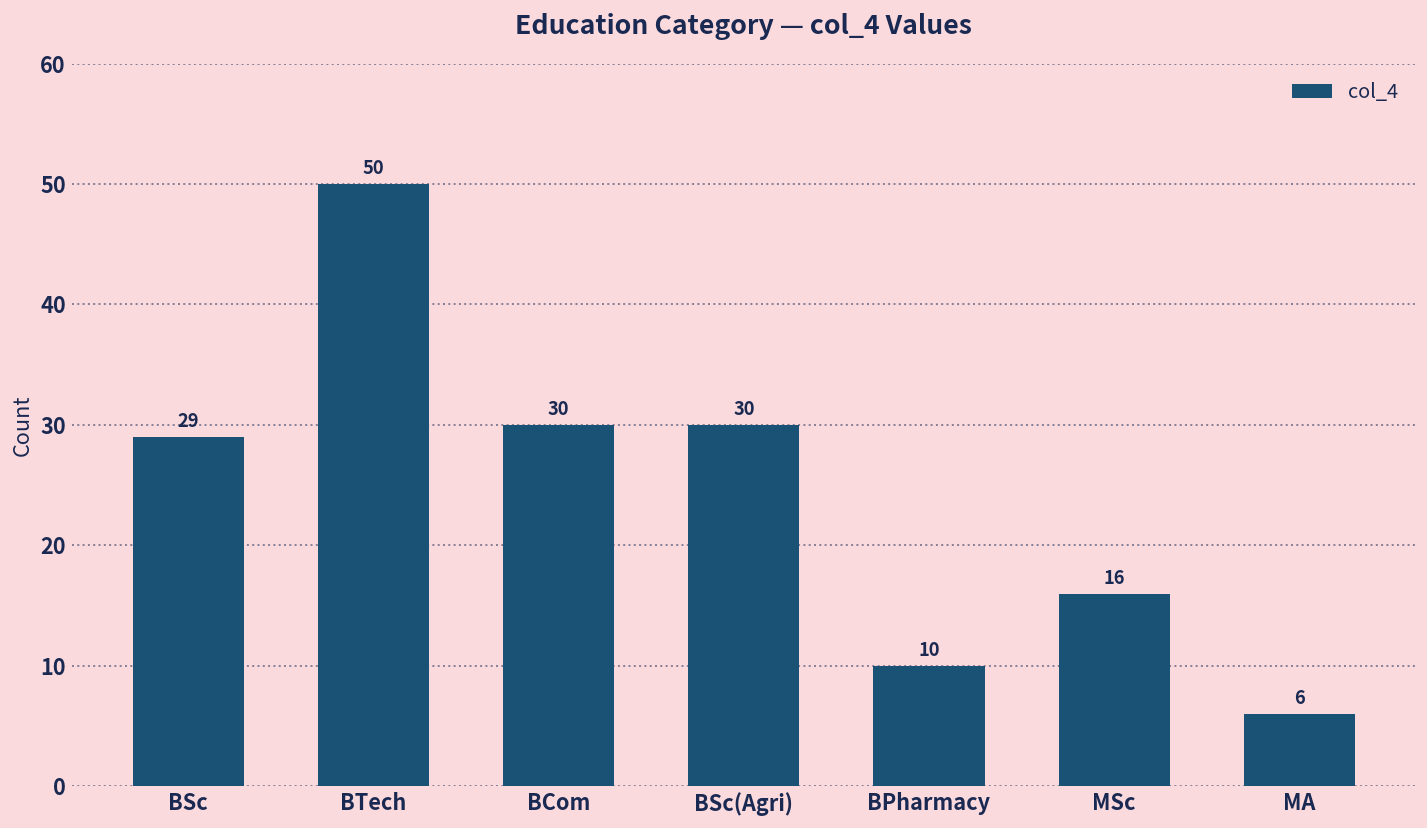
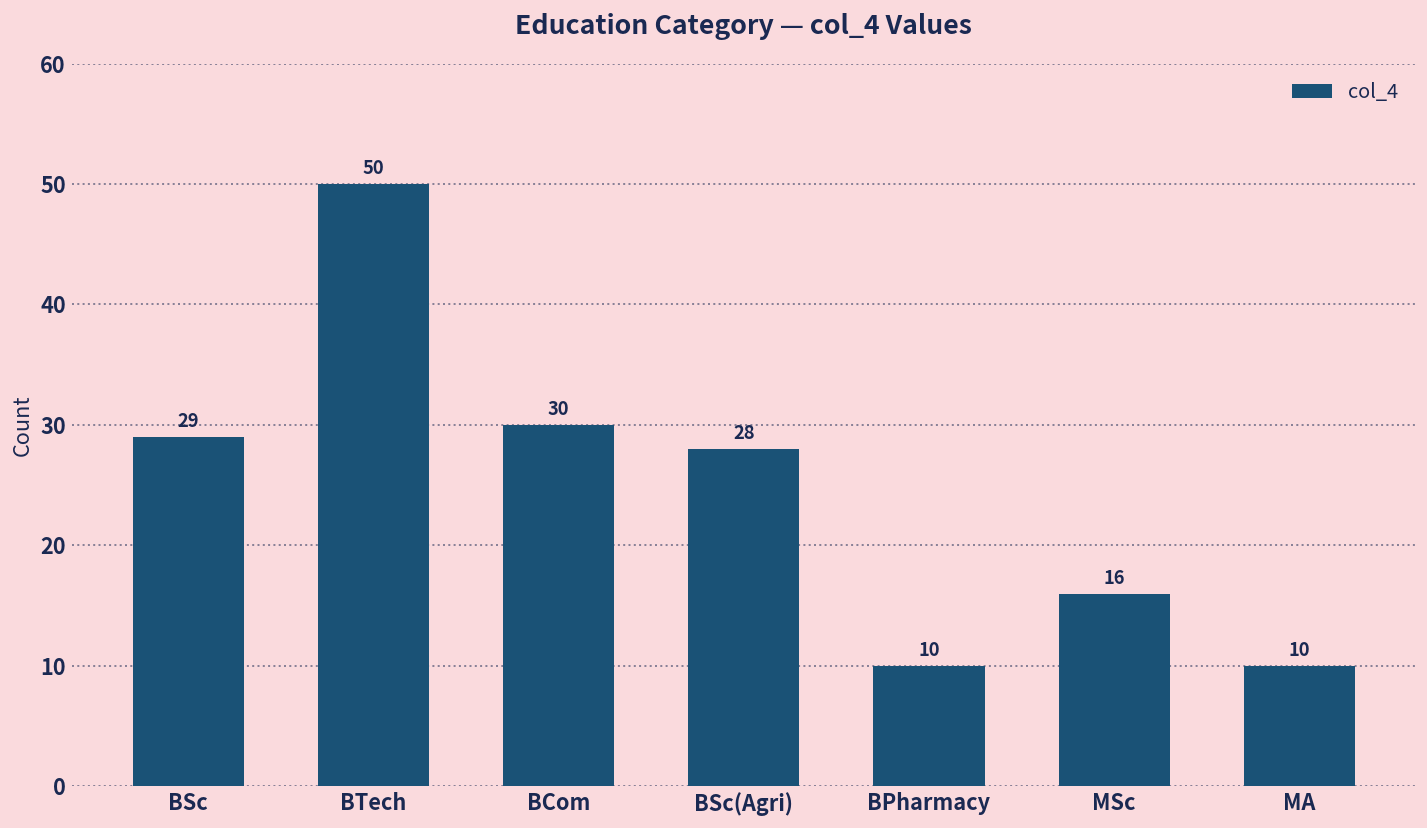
BSc(Agri): 30 -> 28
MA: 6 -> 10
